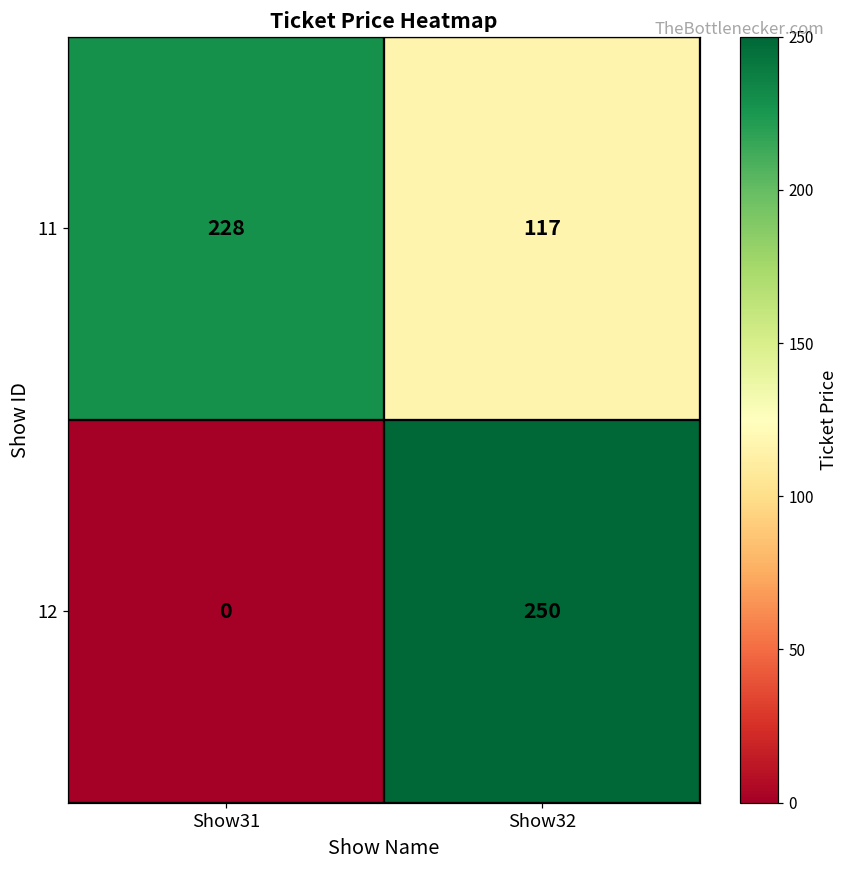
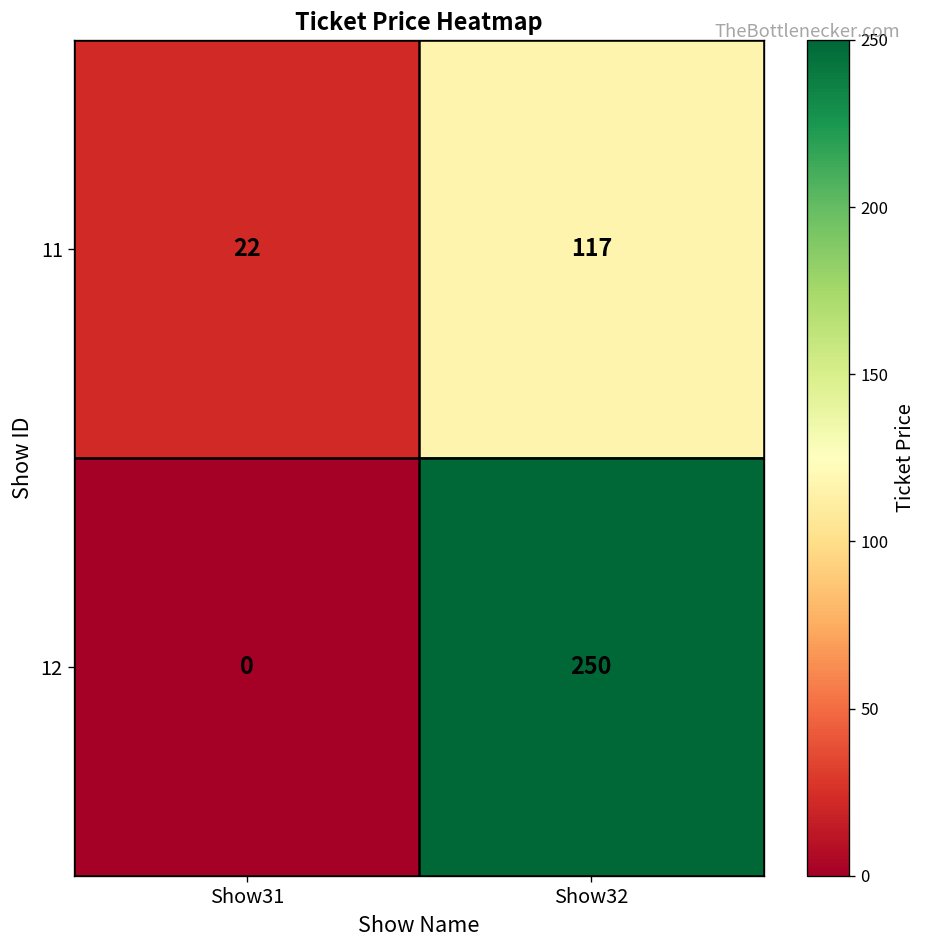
11, Show31: 228 -> 22
